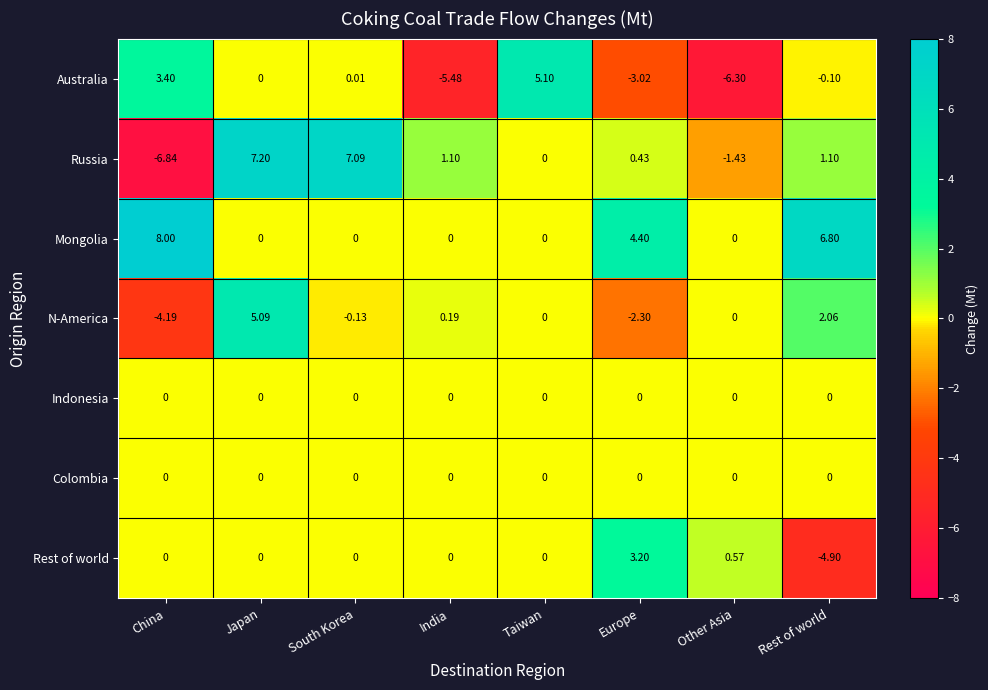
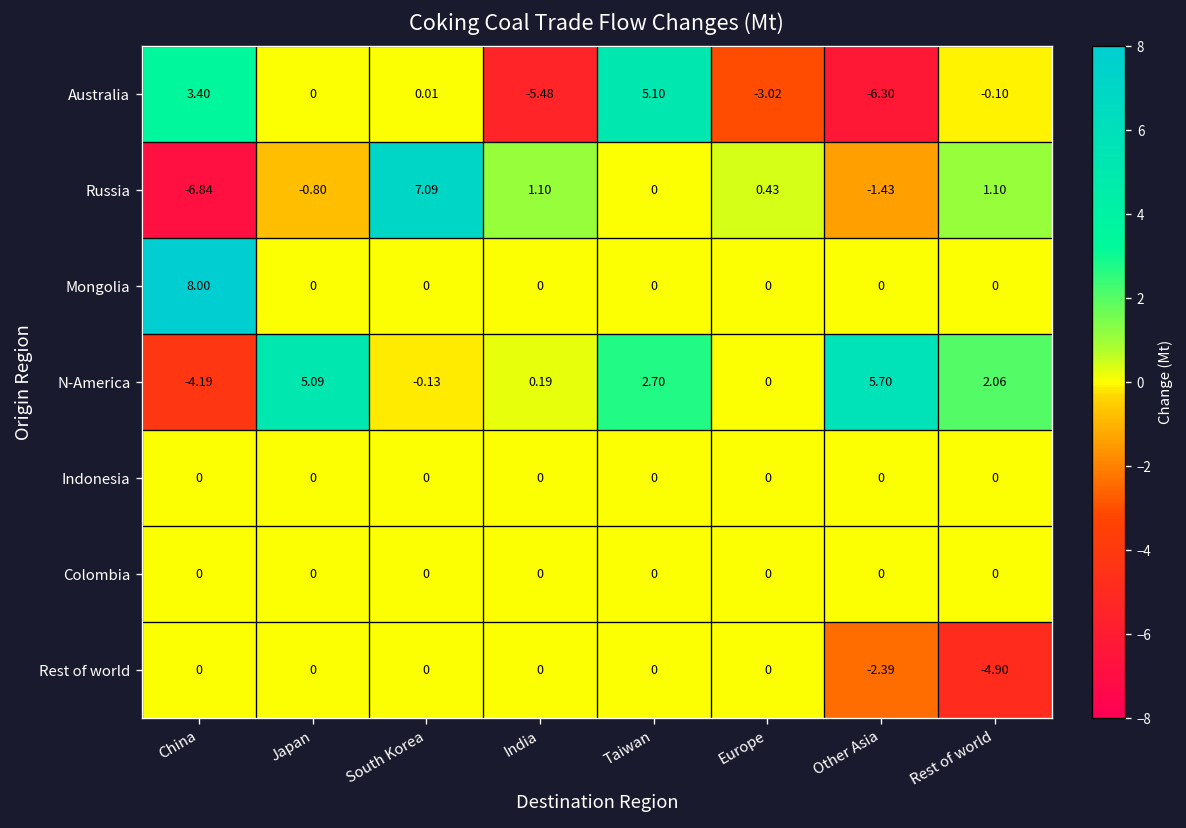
Russia, Japan: 7.20 -> -0.80
Mongolia, Europe: 4.40 -> 0
Mongolia, Rest of world: 6.80 -> 0
N-America, Taiwan: 0 -> 2.70
N-America, Europe: -2.30 -> 0
N-America, Other Asia: 0 -> 5.70
Rest of world, Europe: 3.20 -> 0
Rest of world, Other Asia: 0.57 -> -2.39
